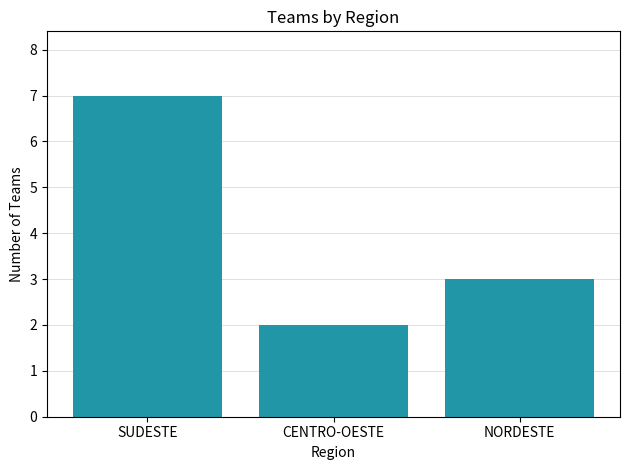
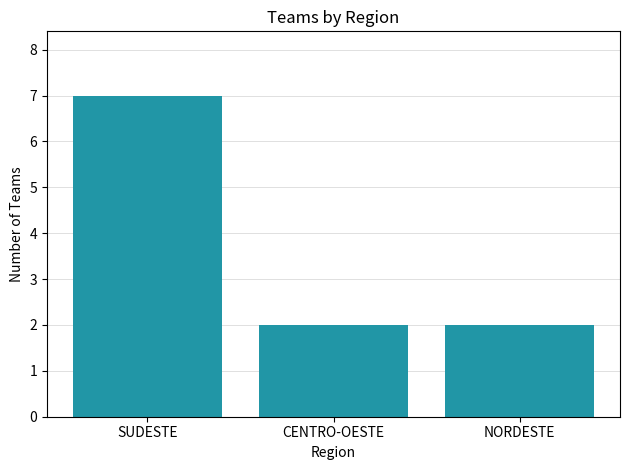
NORDESTE: 3 -> 2
